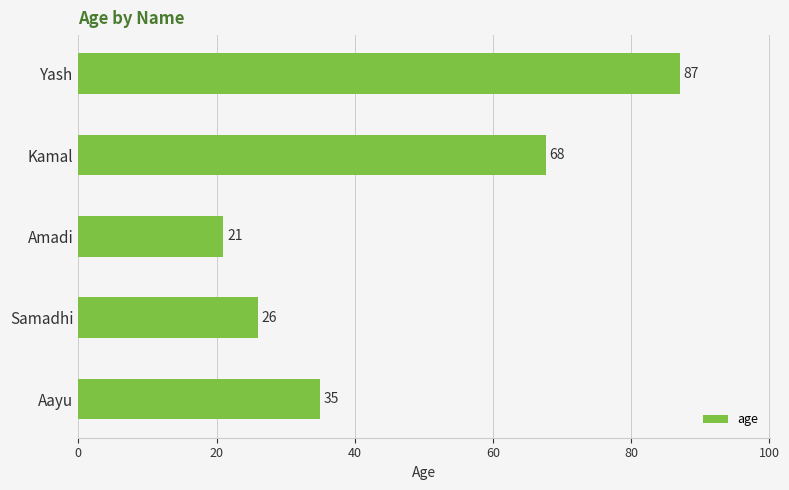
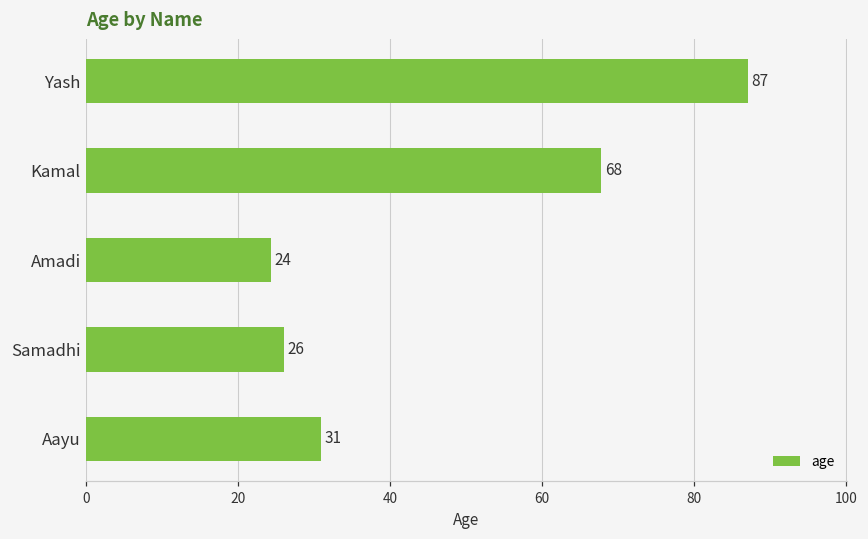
Amadi: 21 -> 24
Aayu: 35 -> 31
